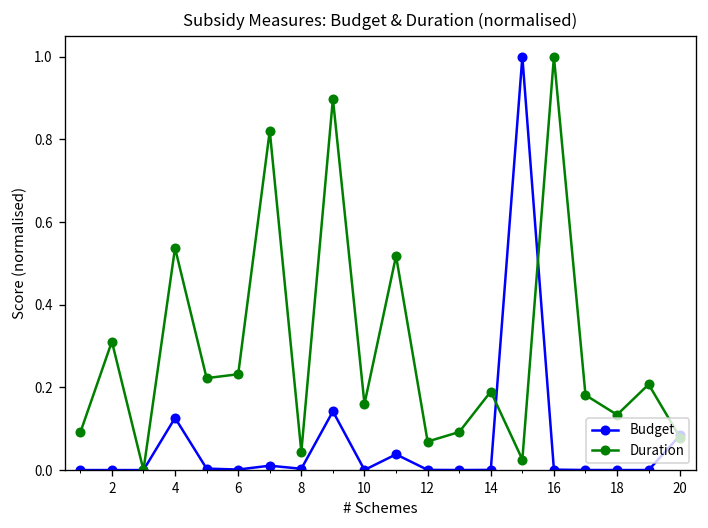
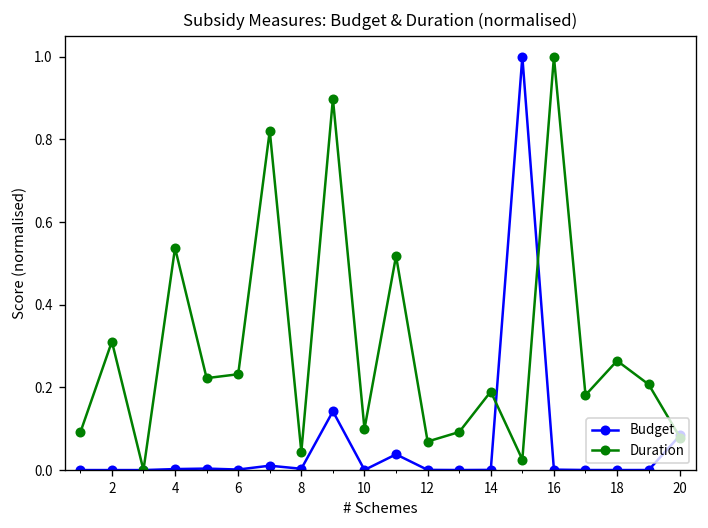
Budget, 4: 0.13 -> 0.00
Duration, 10: 0.16 -> 0.10
Duration, 18: 0.13 -> 0.26
